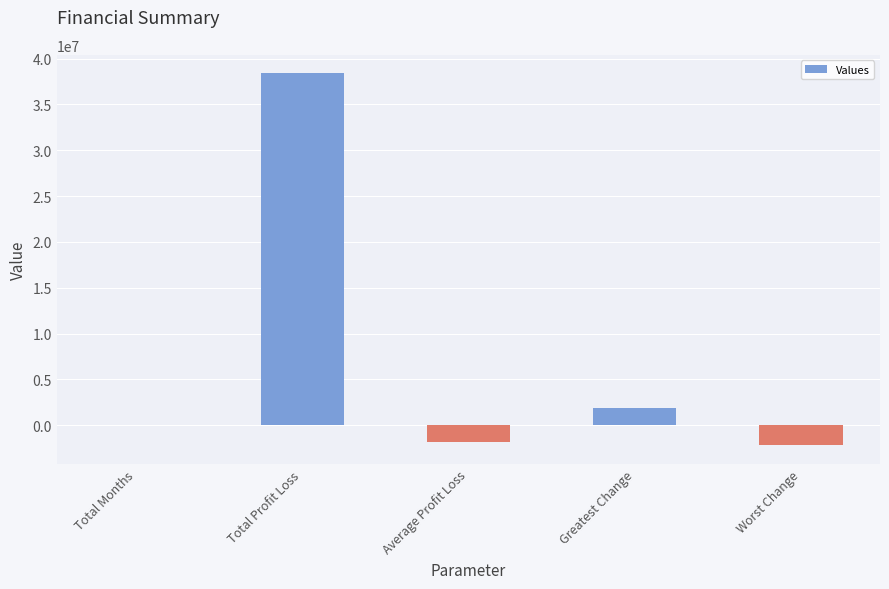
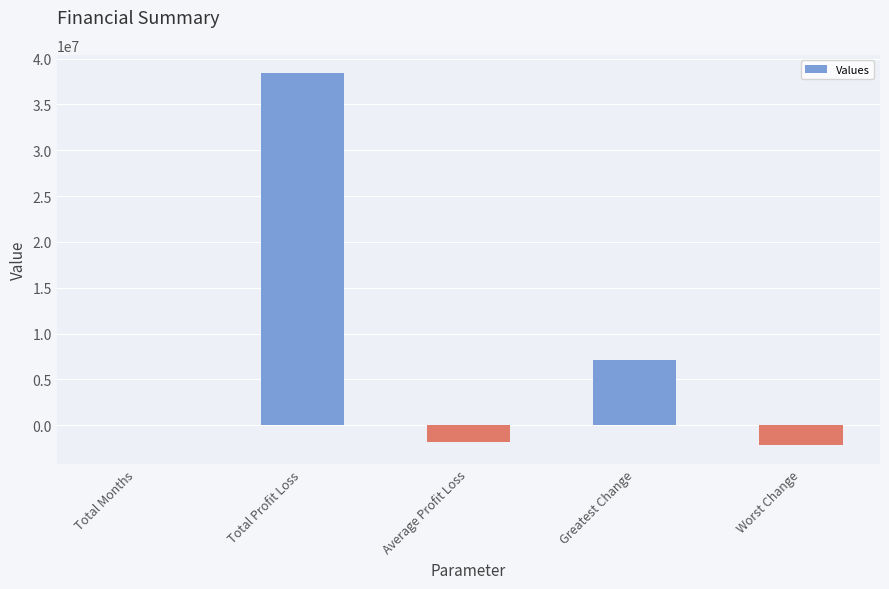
Greatest Change: 2000000 -> 7000000
